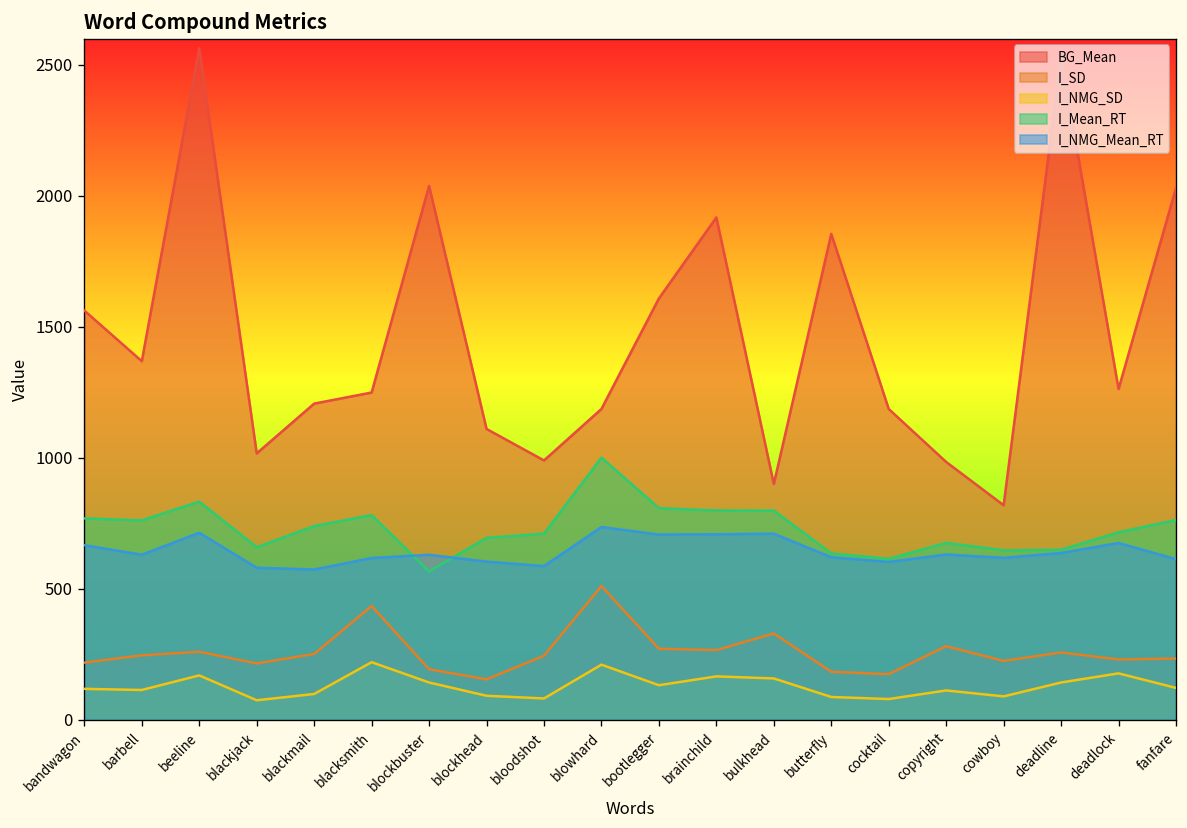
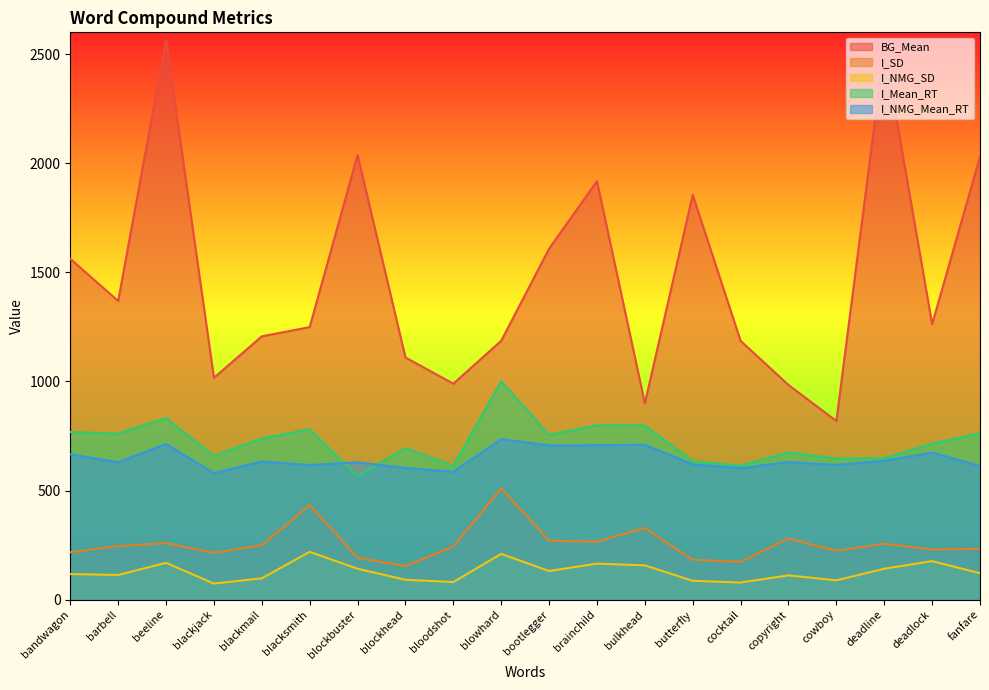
I_NMG_Mean_RT, blackmail: 570 -> 630
I_Mean_RT, bloodshot: 710 -> 610
I_Mean_RT, bootlegger: 810 -> 760
